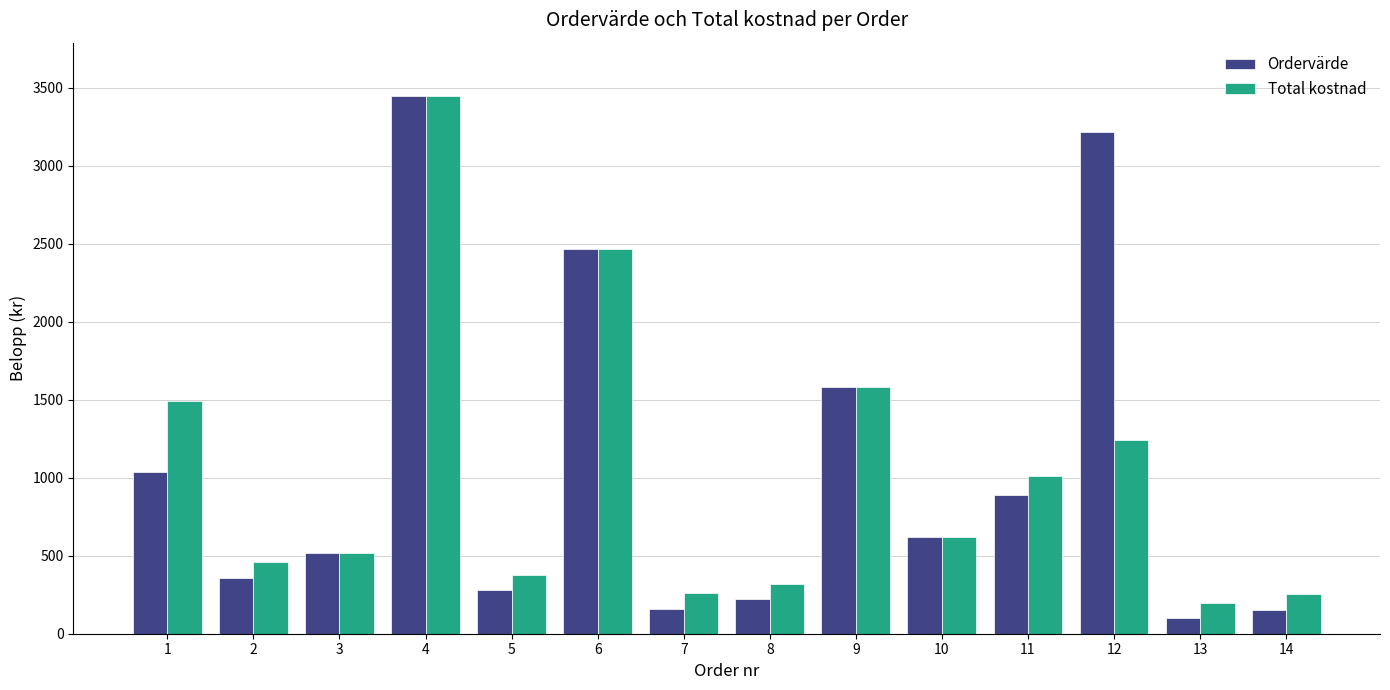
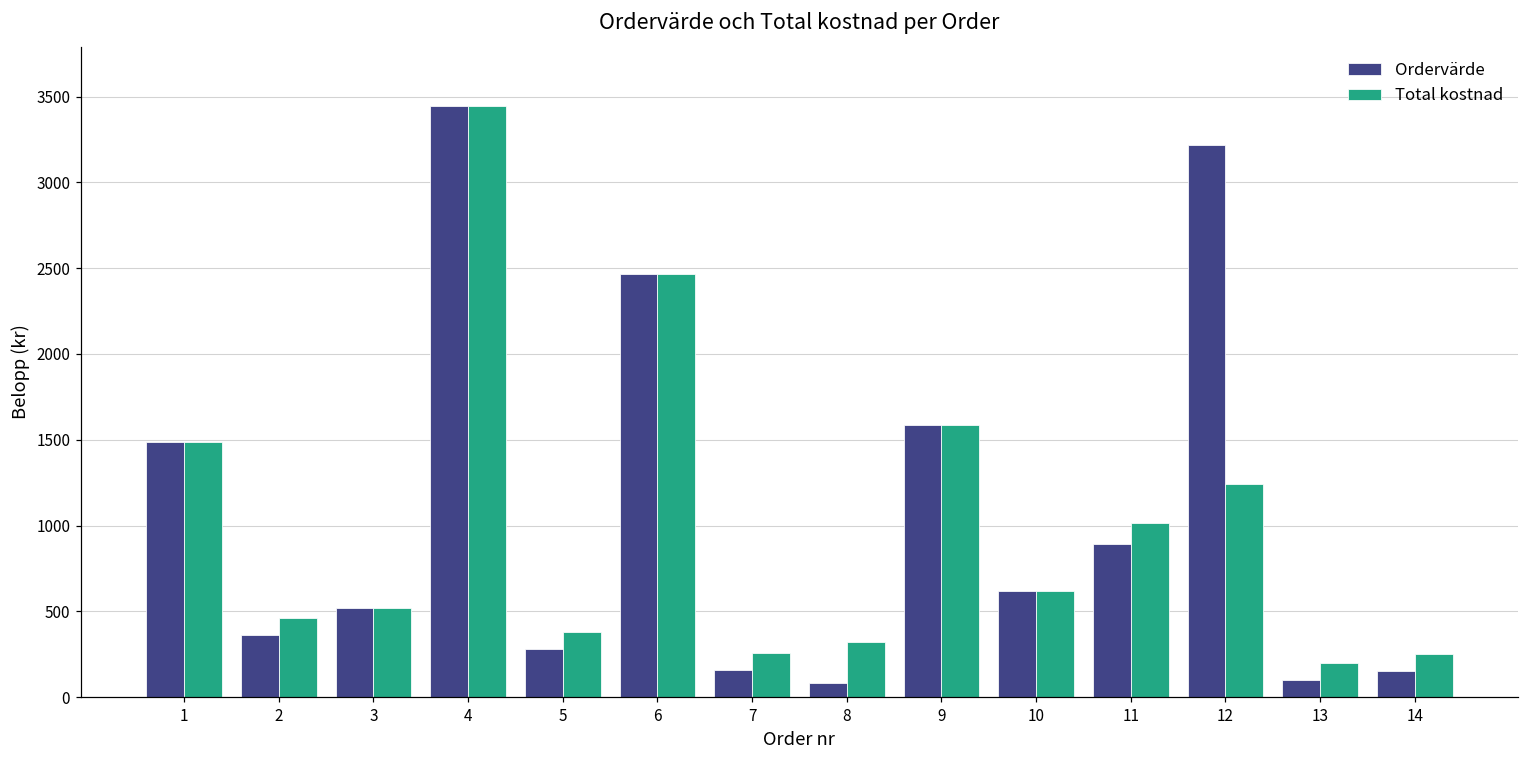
Ordervärde, 1: 1040 -> 1490
Ordervärde, 8: 220 -> 80
